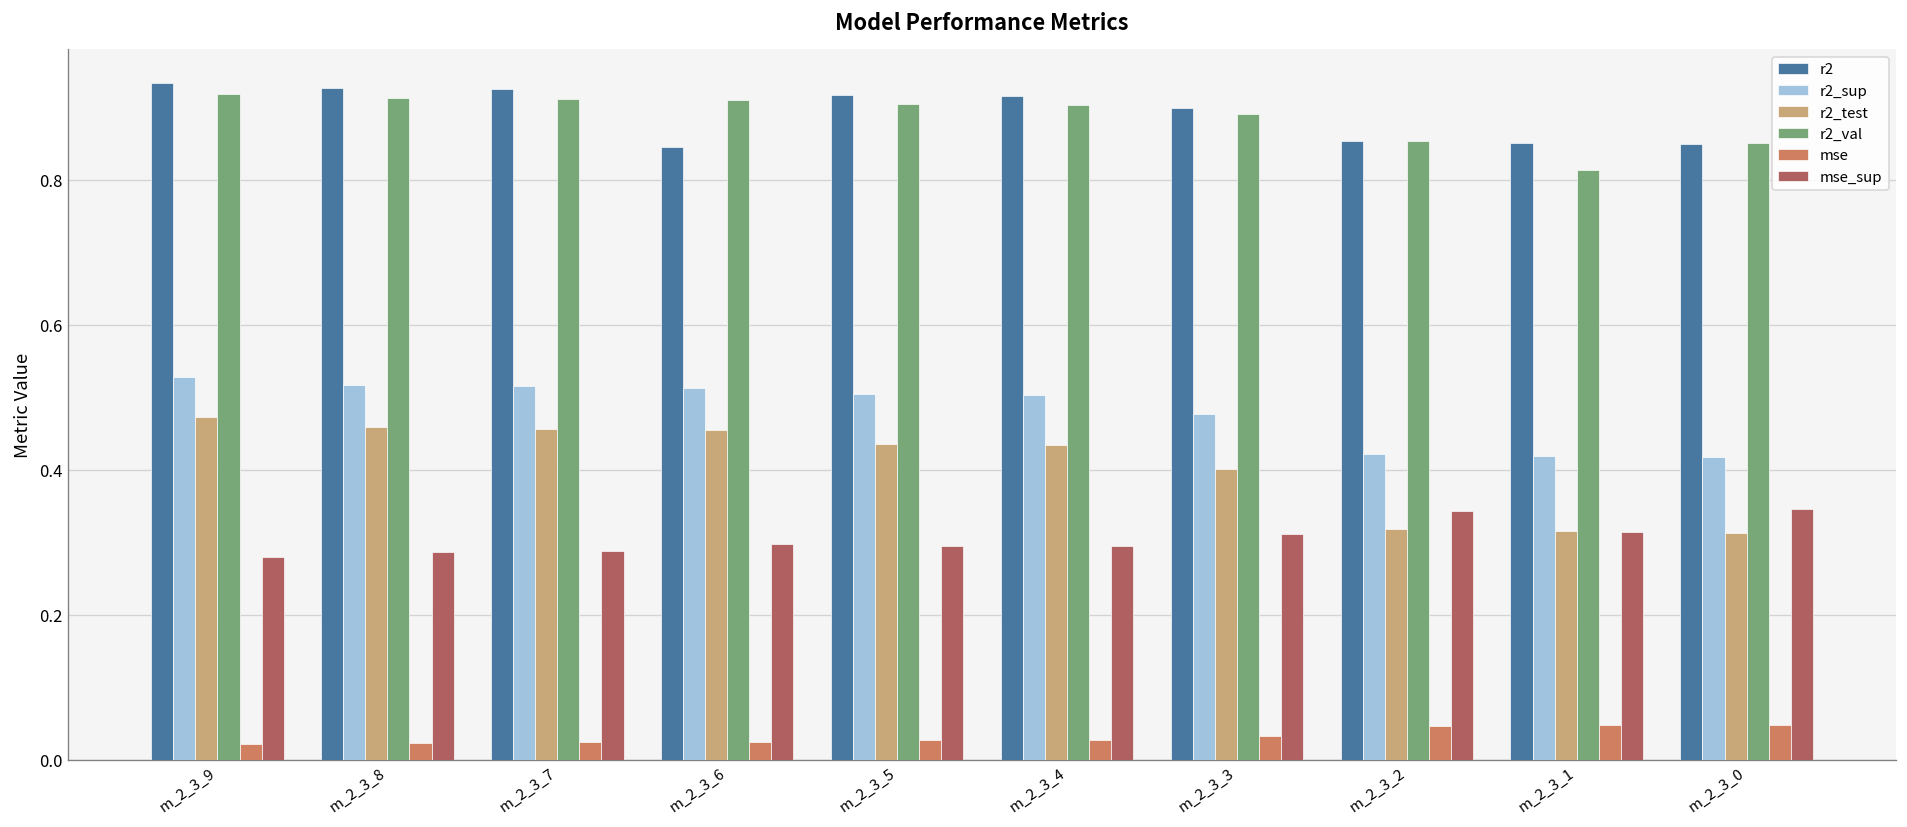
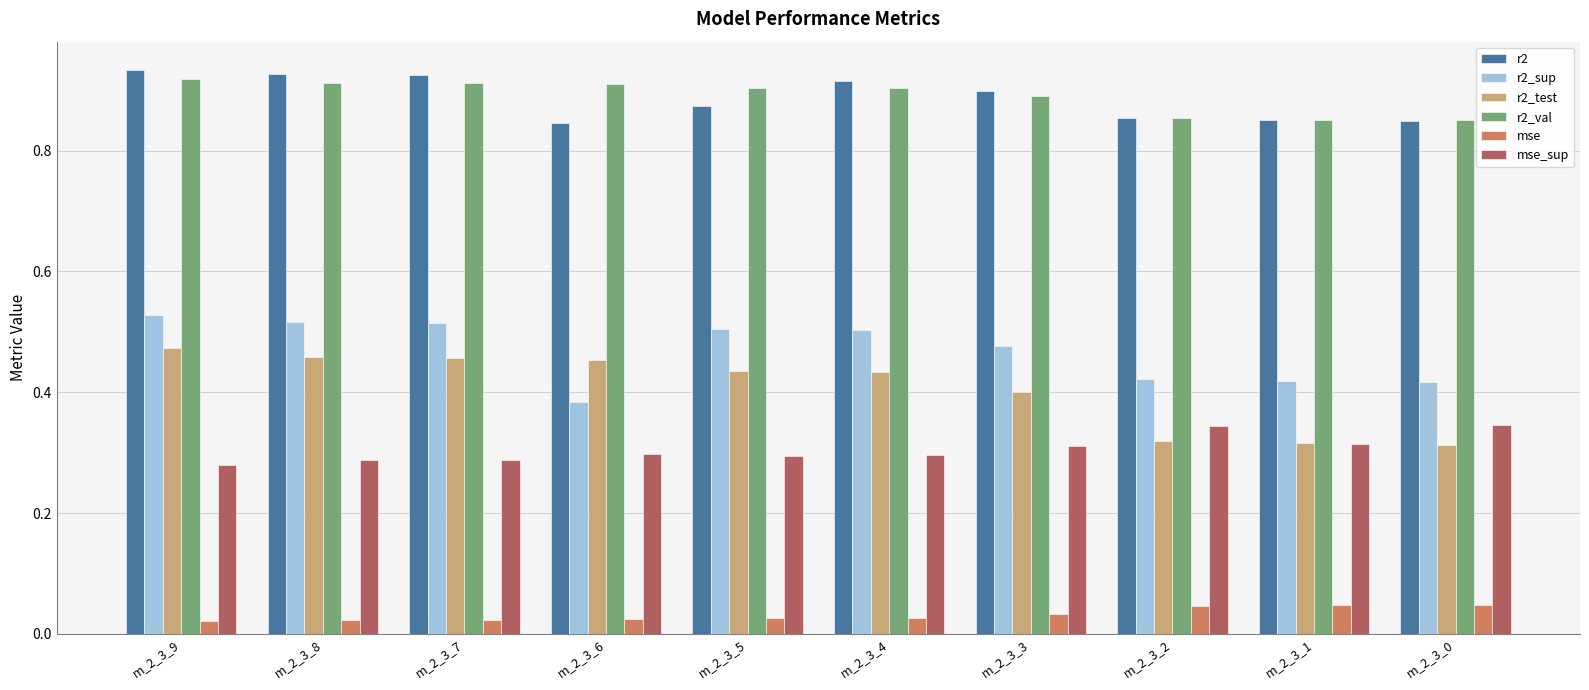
r2_sup, m_2_3_6: 0.51 -> 0.38
r2, m_2_3_5: 0.92 -> 0.87
r2_val, m_2_3_1: 0.81 -> 0.85
